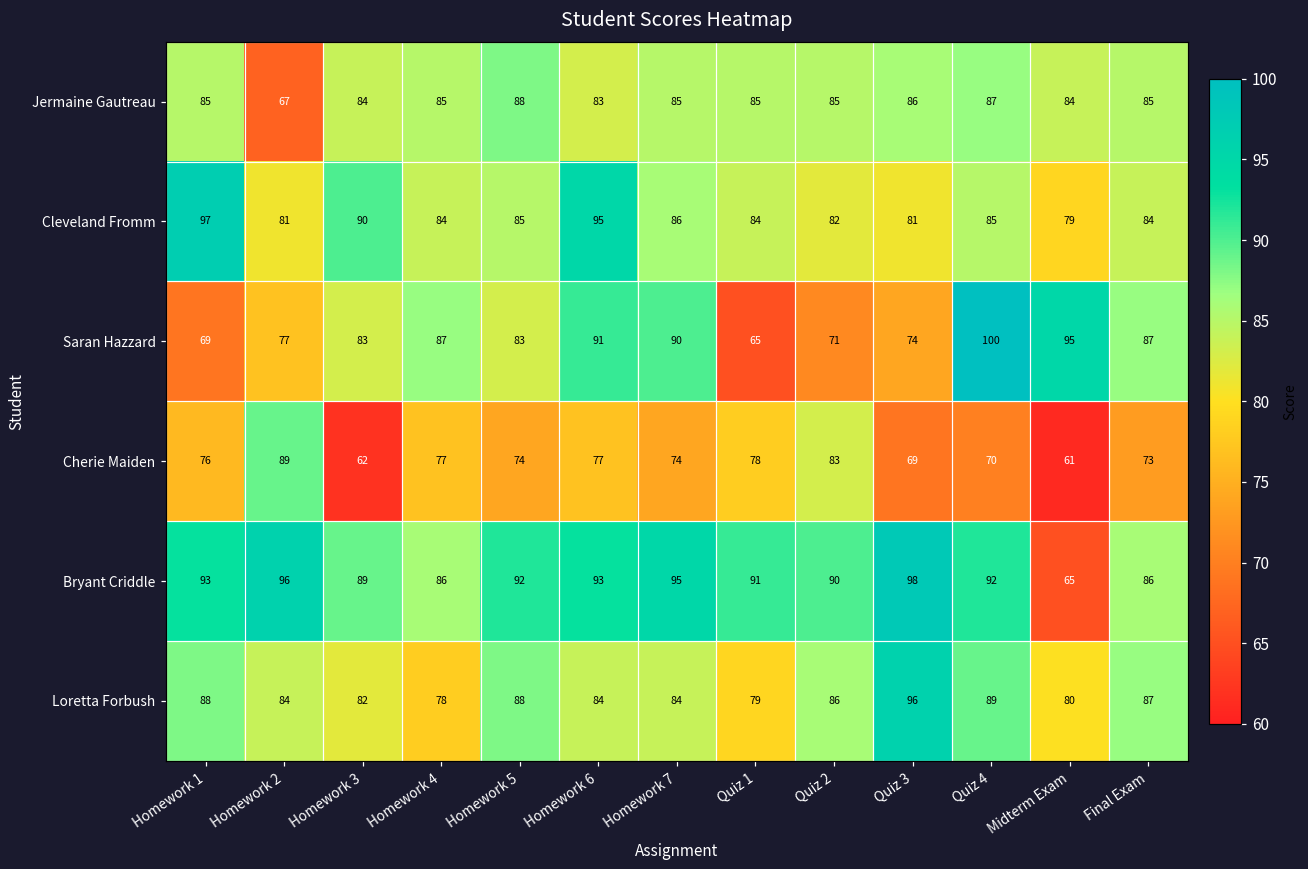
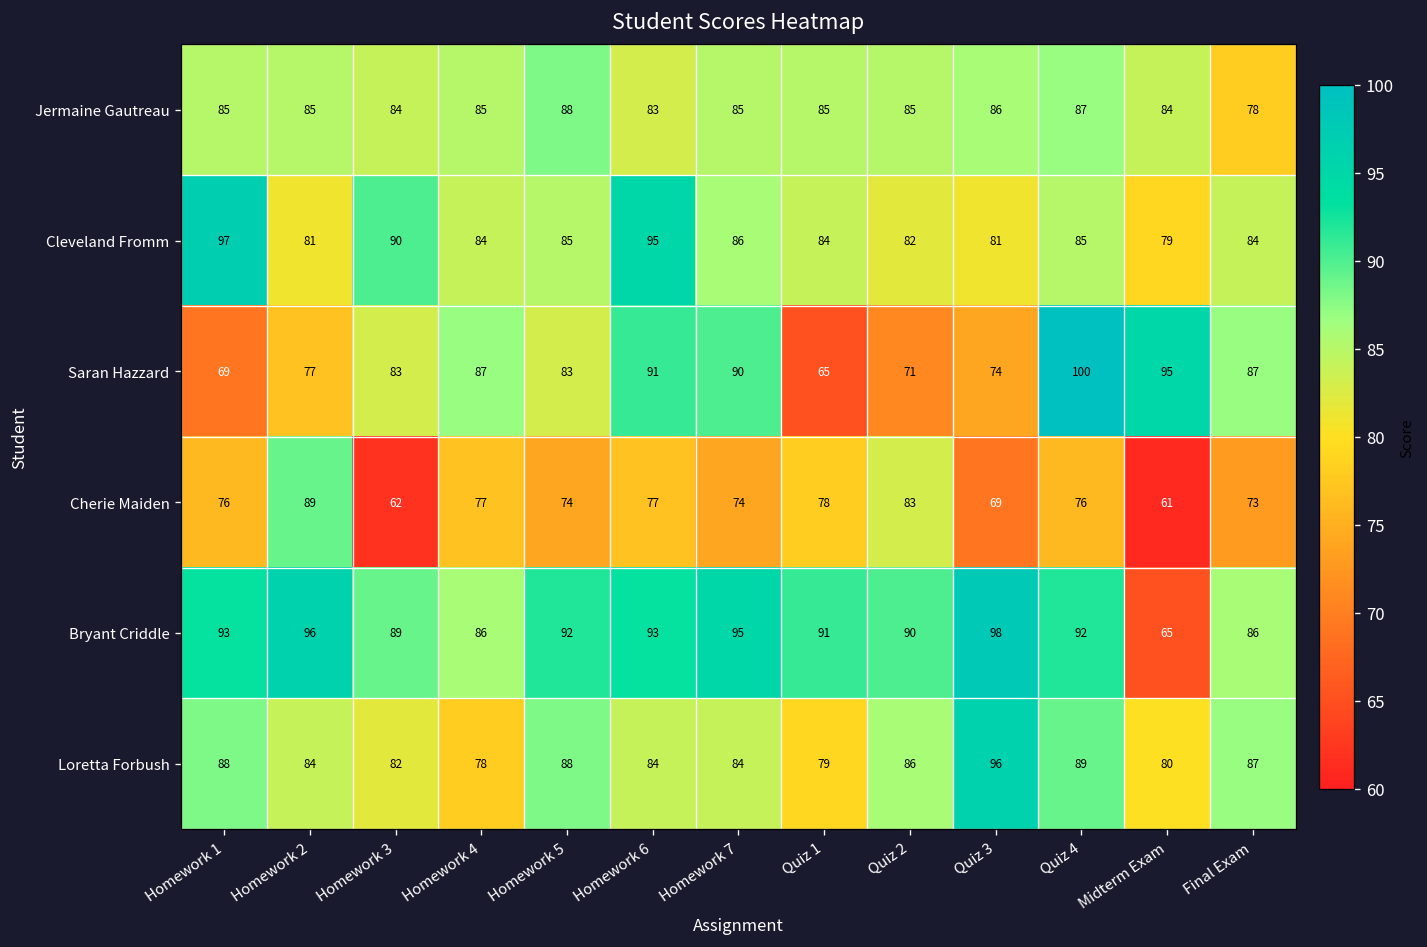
Jermaine Gautreau, Homework 2: 67 -> 85
Jermaine Gautreau, Final Exam: 85 -> 78
Cherie Maiden, Quiz 4: 70 -> 76
